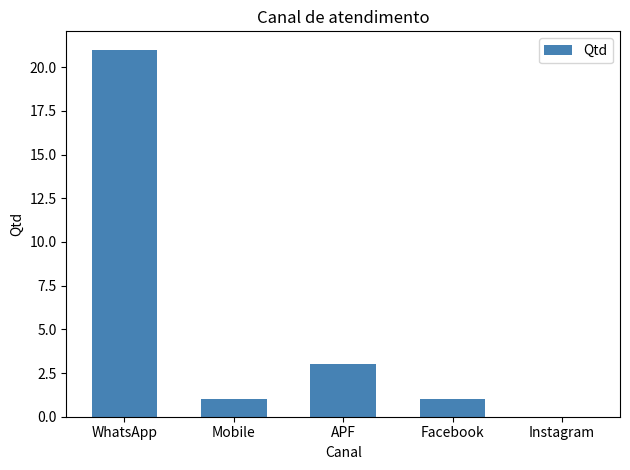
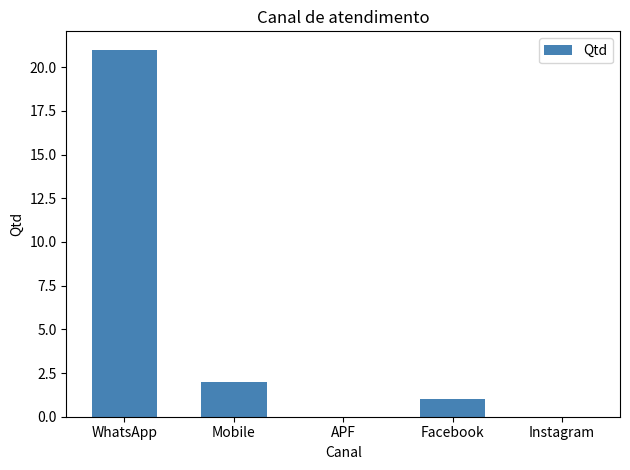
Mobile: 1 -> 2
APF: 3 -> 0
